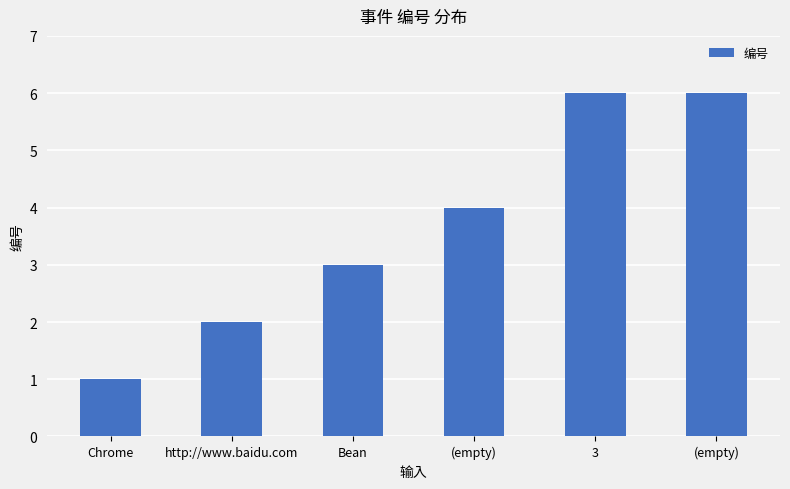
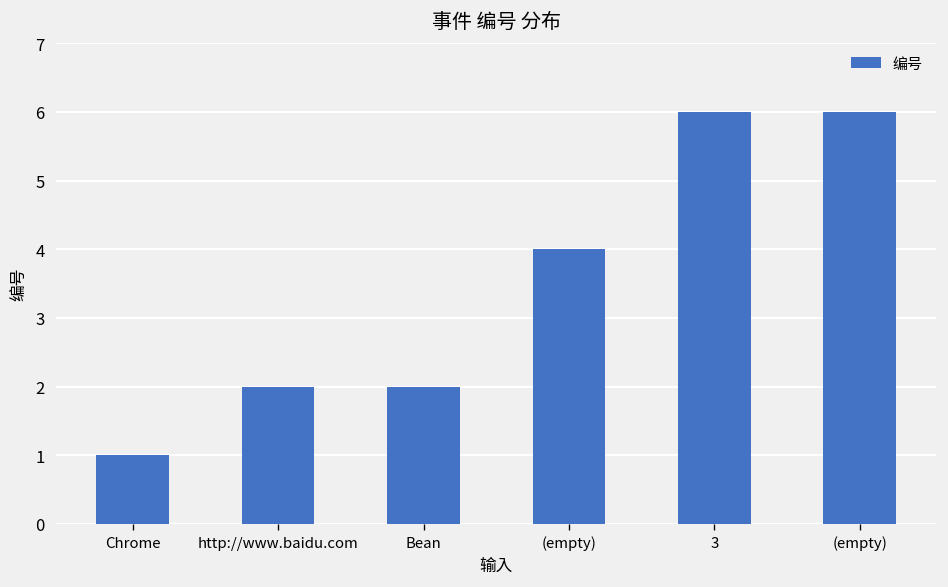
Bean: 3 -> 2
